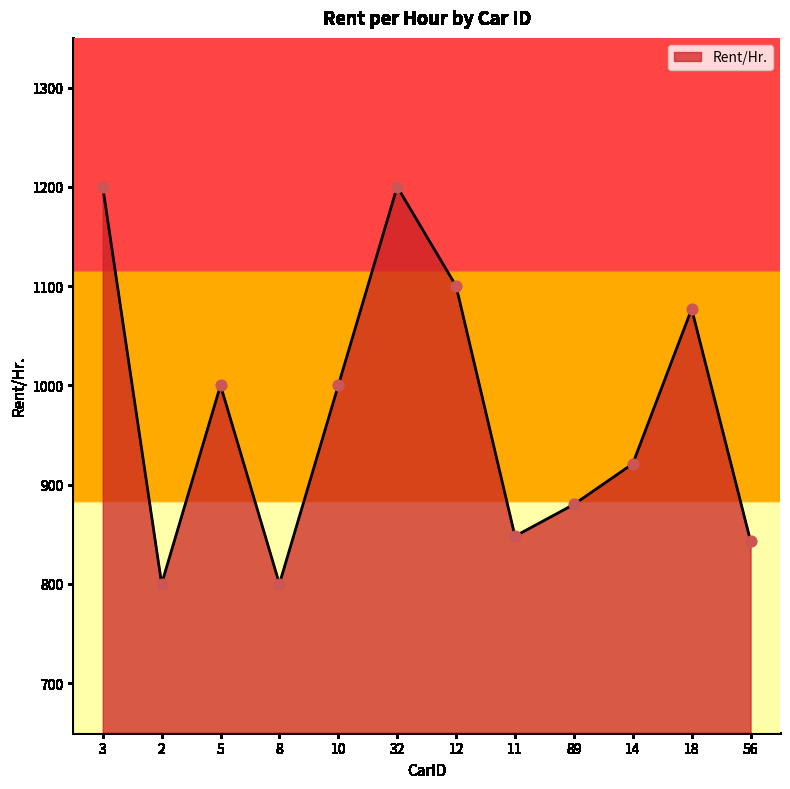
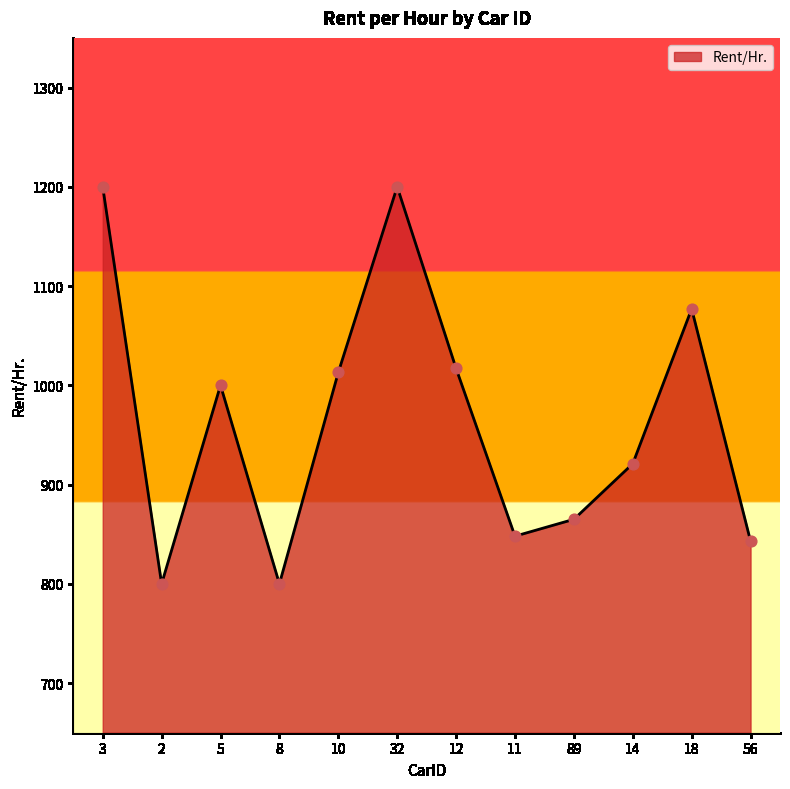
10: 1000 -> 1010
12: 1100 -> 1020
89: 880 -> 870
